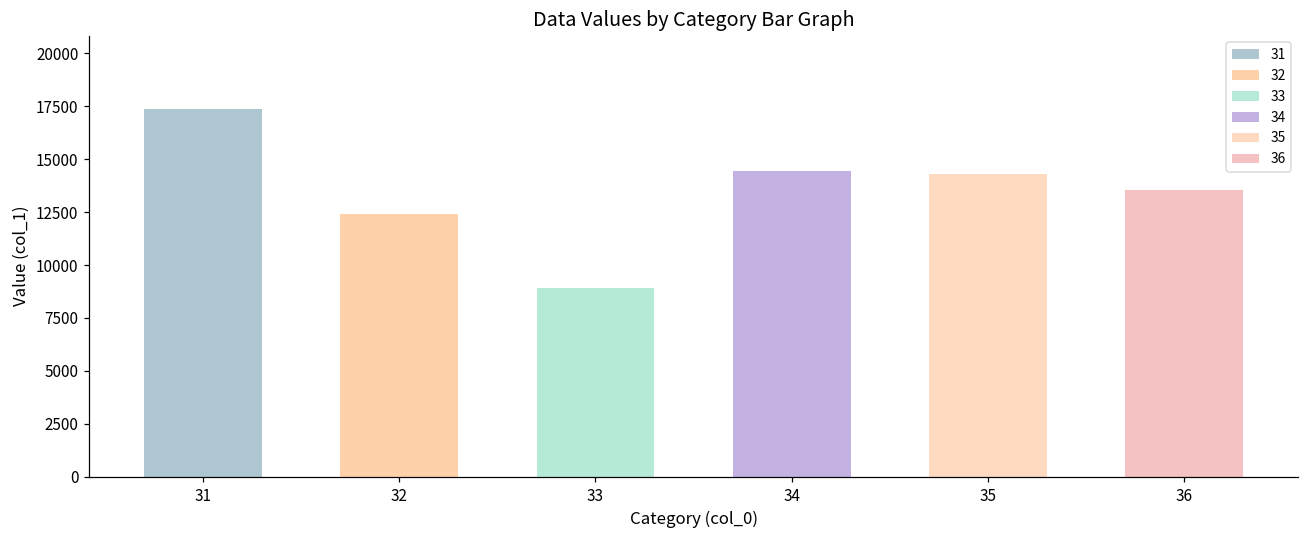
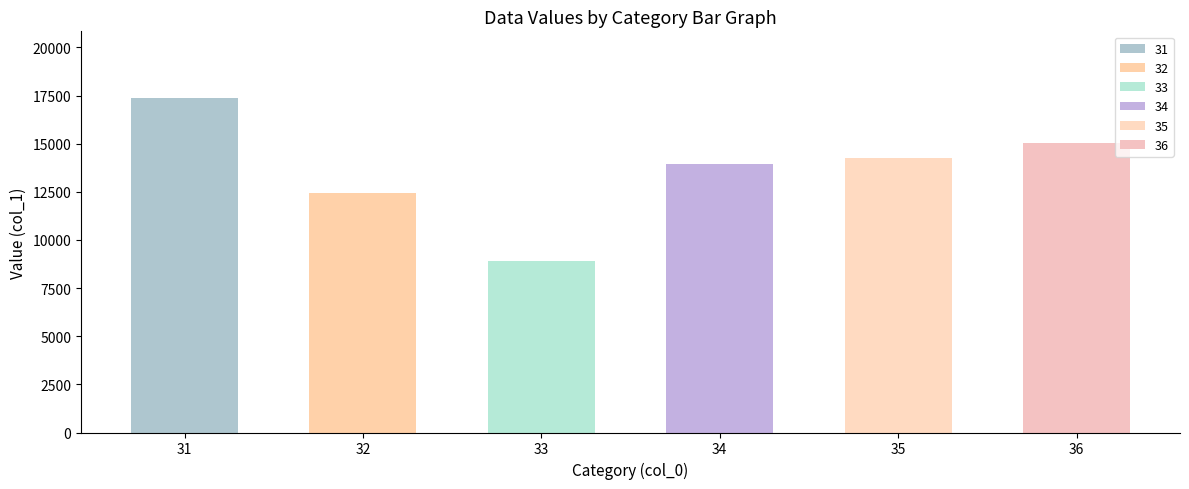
34: 14400 -> 13900
36: 13600 -> 15000
